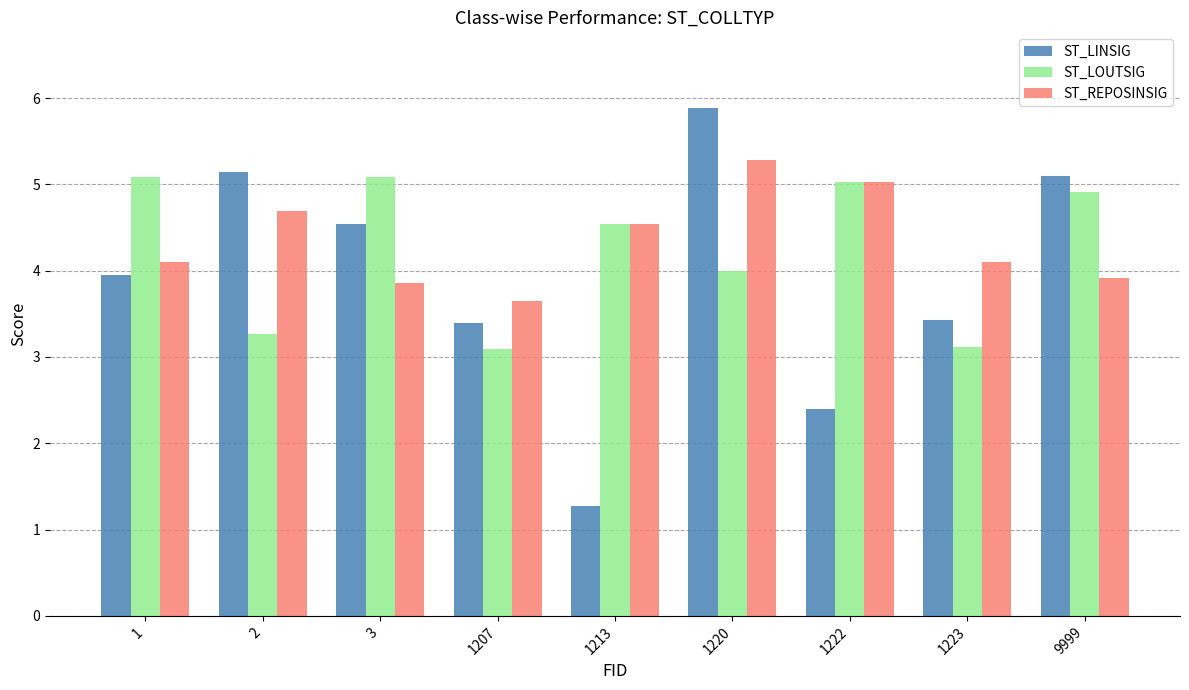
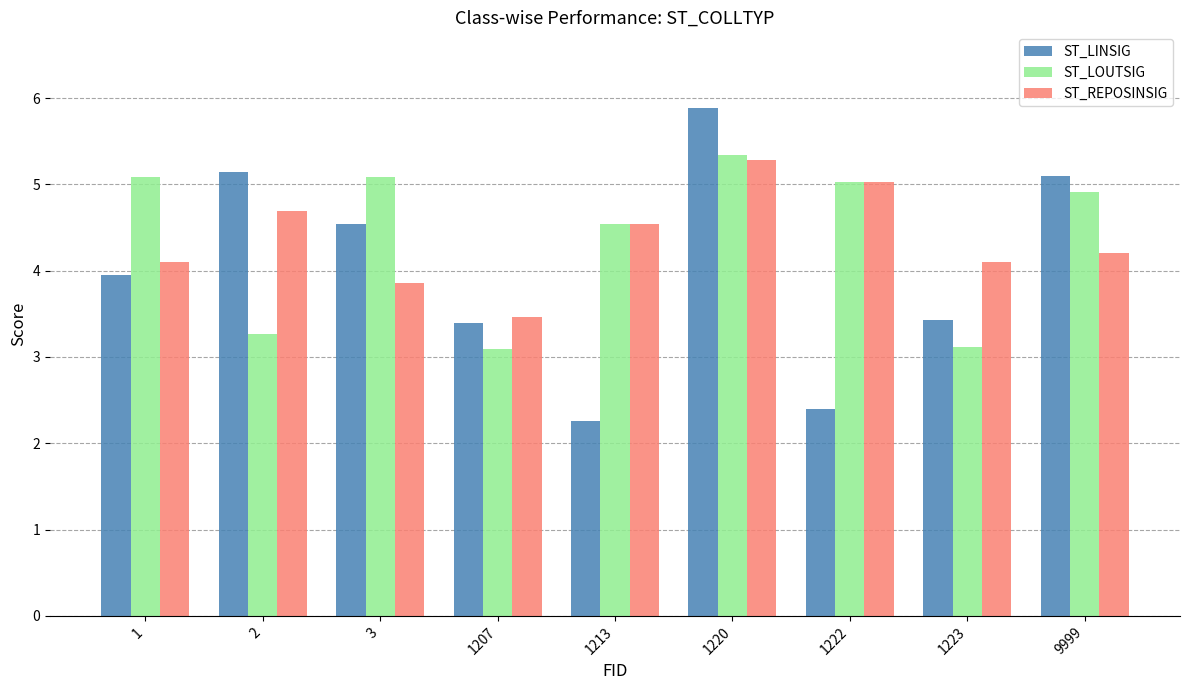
ST_REPOSINSIG, 1207: 3.7 -> 3.5
ST_LINSIG, 1213: 1.3 -> 2.3
ST_LOUTSIG, 1220: 4.0 -> 5.3
ST_REPOSINSIG, 9999: 3.9 -> 4.2
